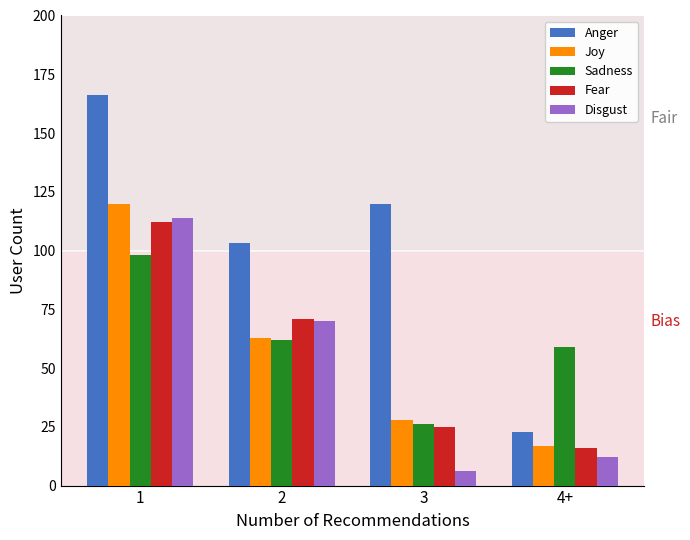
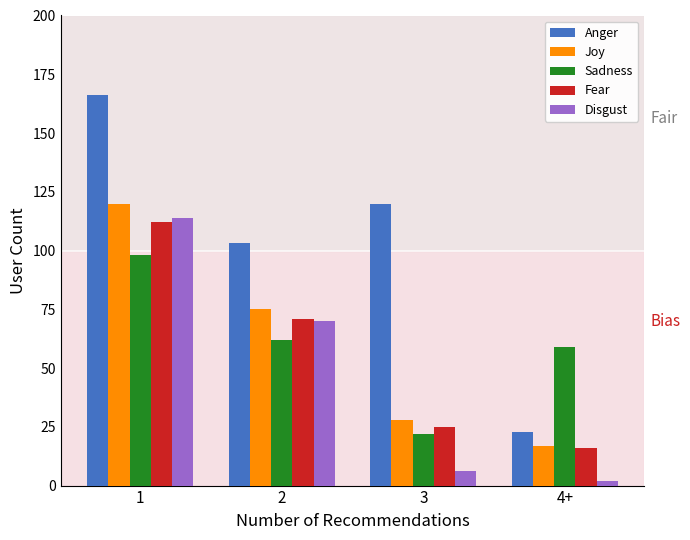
Joy, 2: 63 -> 75
Sadness, 3: 26 -> 22
Disgust, 4+: 12 -> 2
